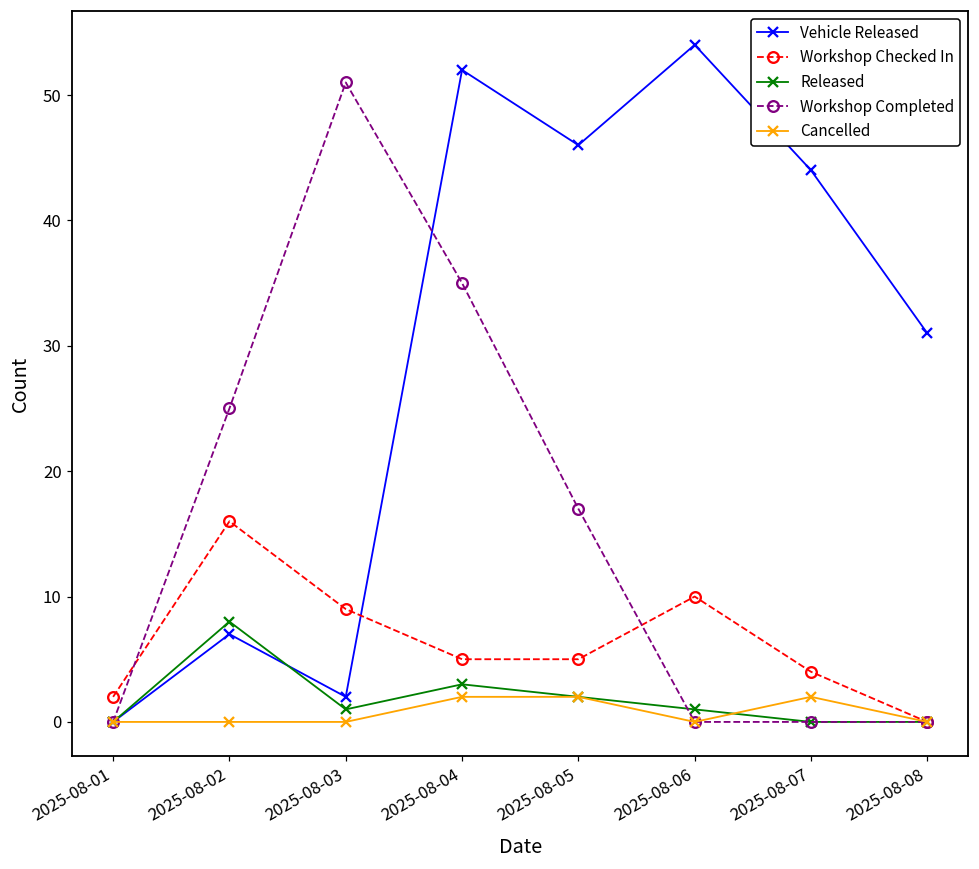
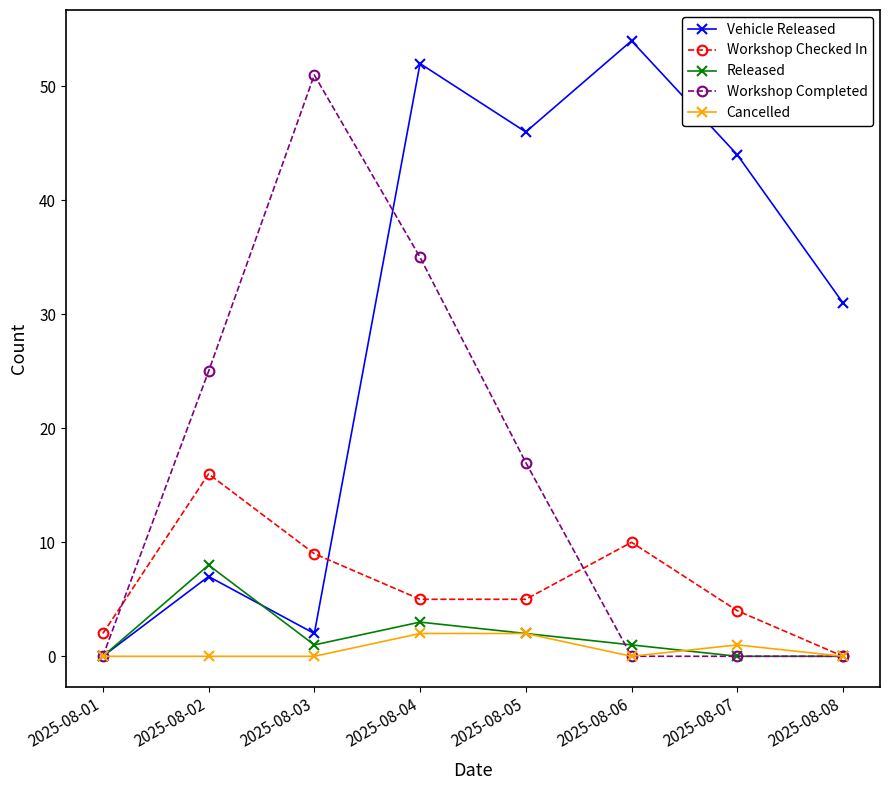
Cancelled, 2025-08-07: 2 -> 1
